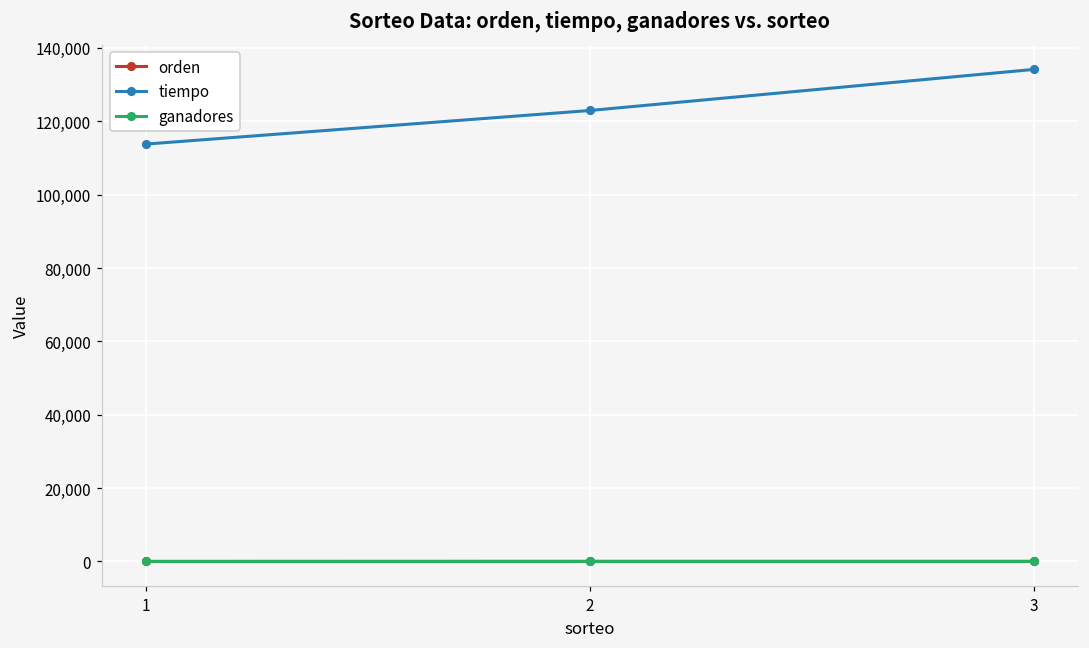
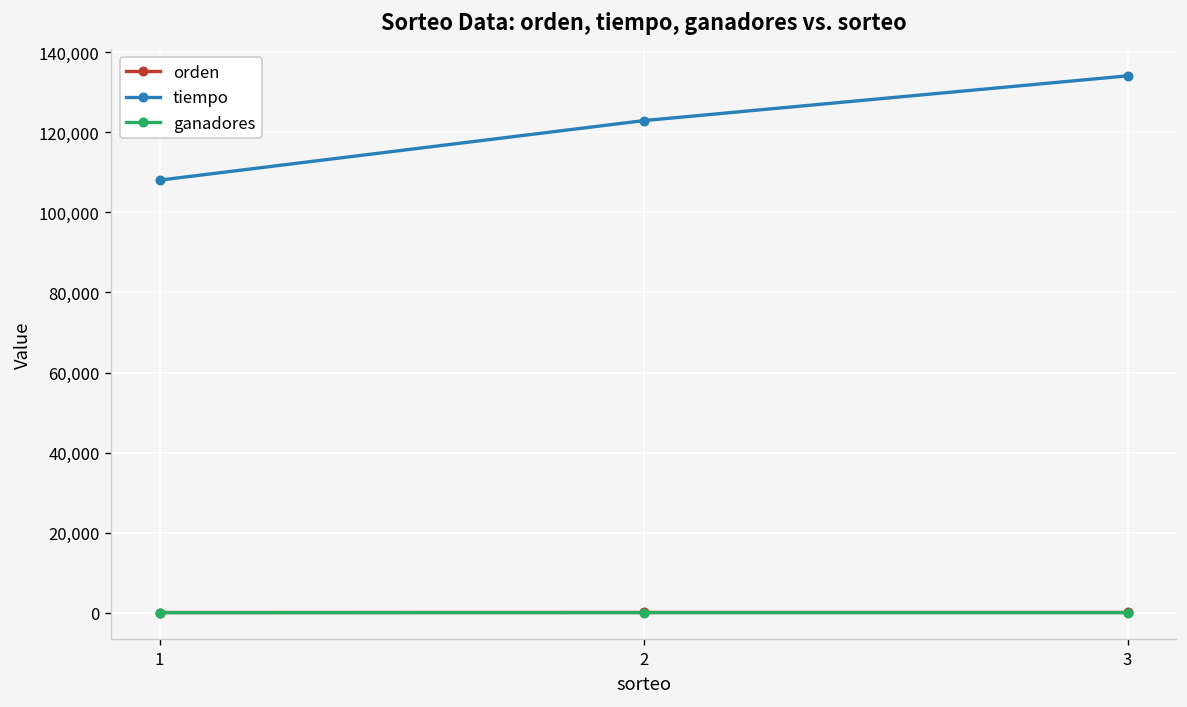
tiempo, 1: 114,000 -> 108,000
